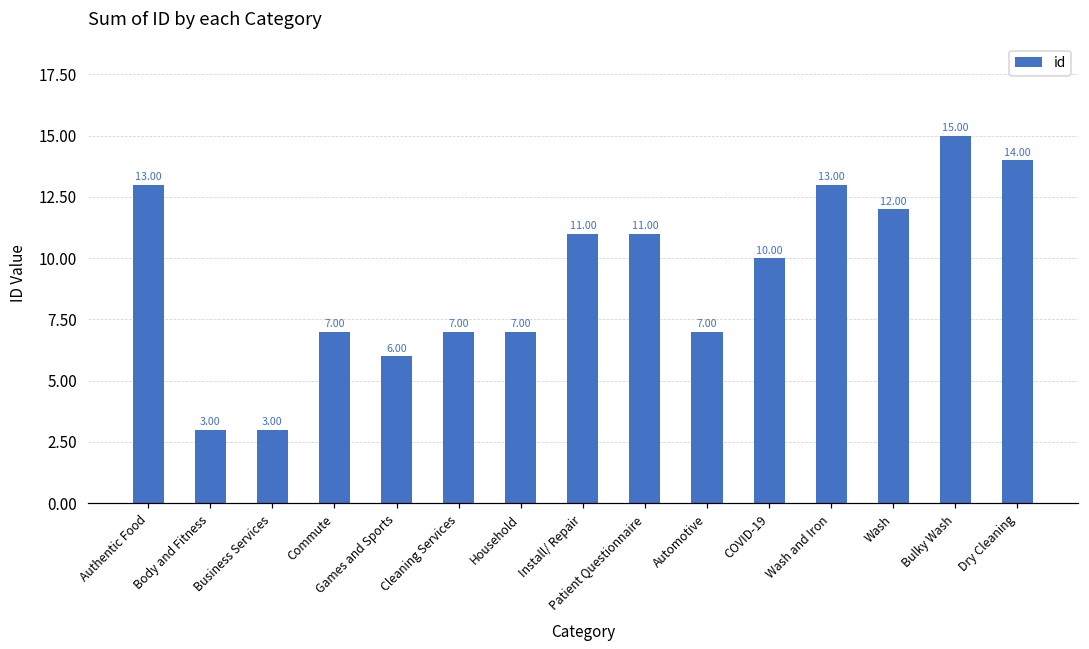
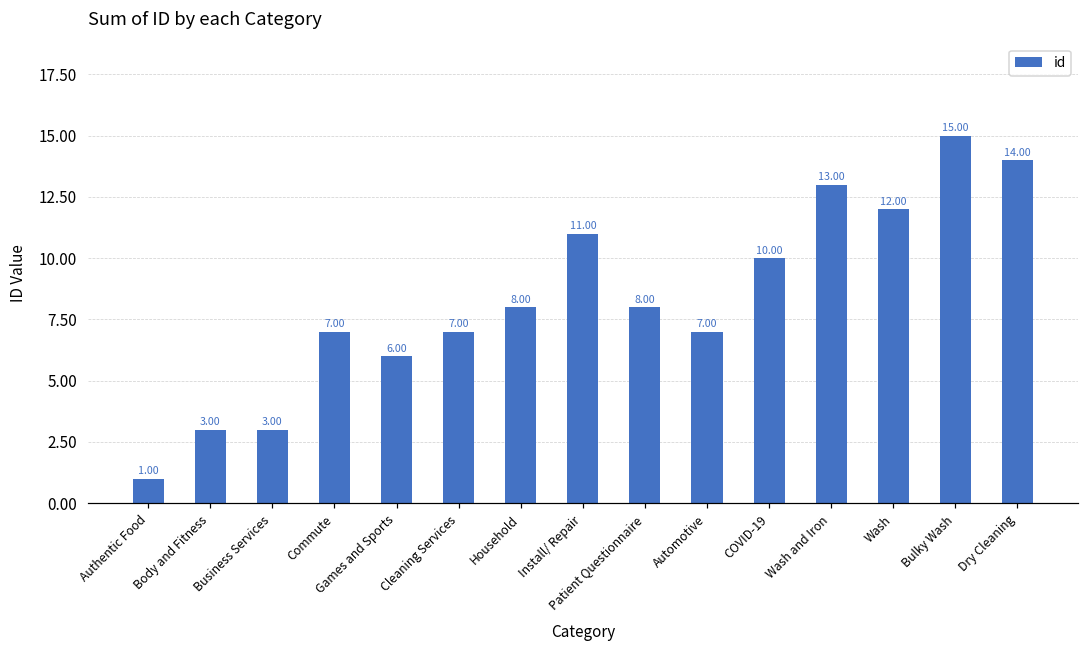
Authentic Food: 13.00 -> 1.00
Household: 7.00 -> 8.00
Patient Questionnaire: 11.00 -> 8.00
